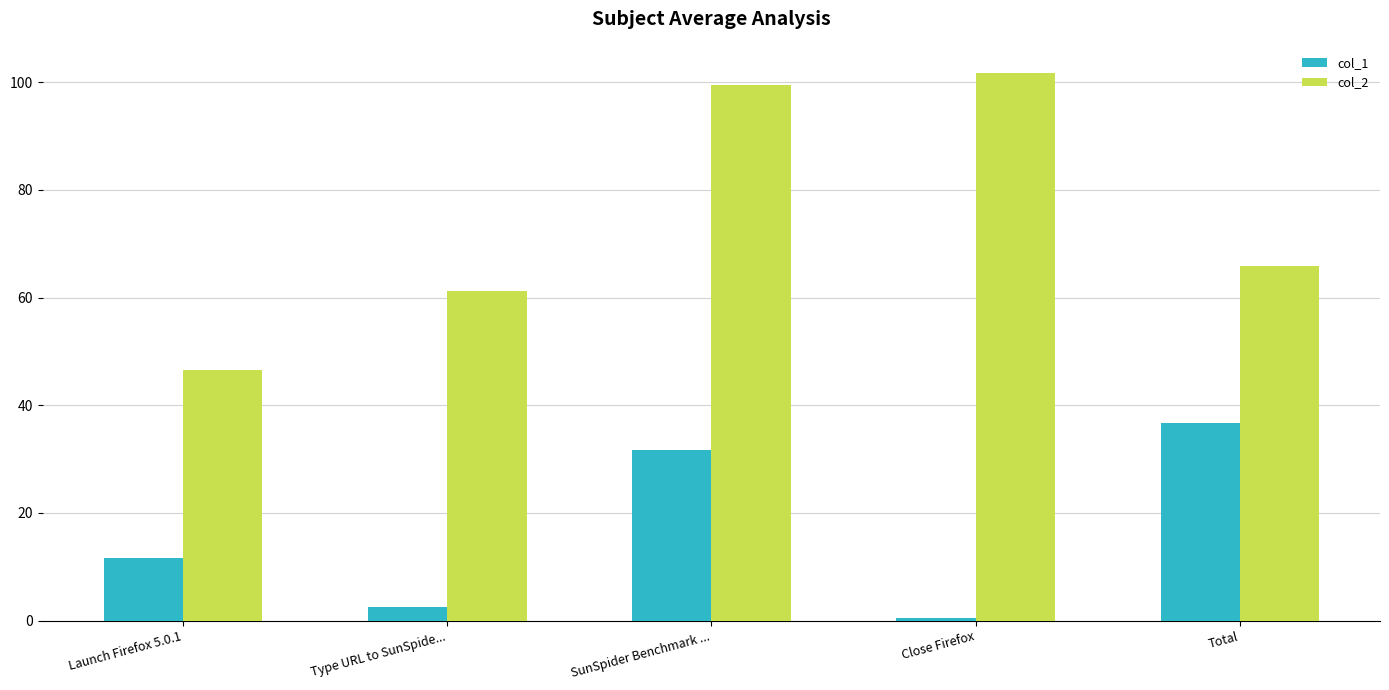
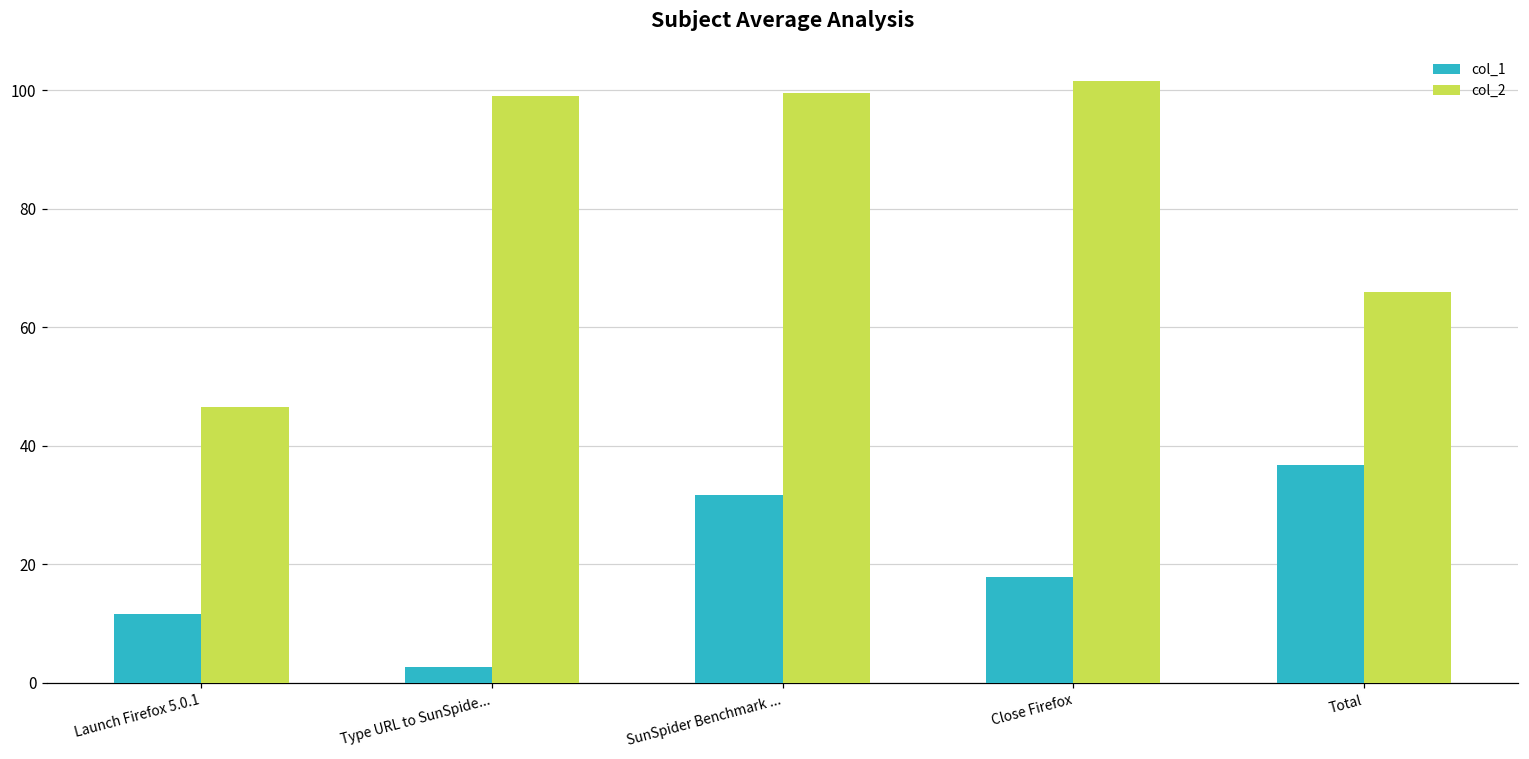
col_2, Type URL to SunSpide...: 61 -> 99
col_1, Close Firefox: 1 -> 18
